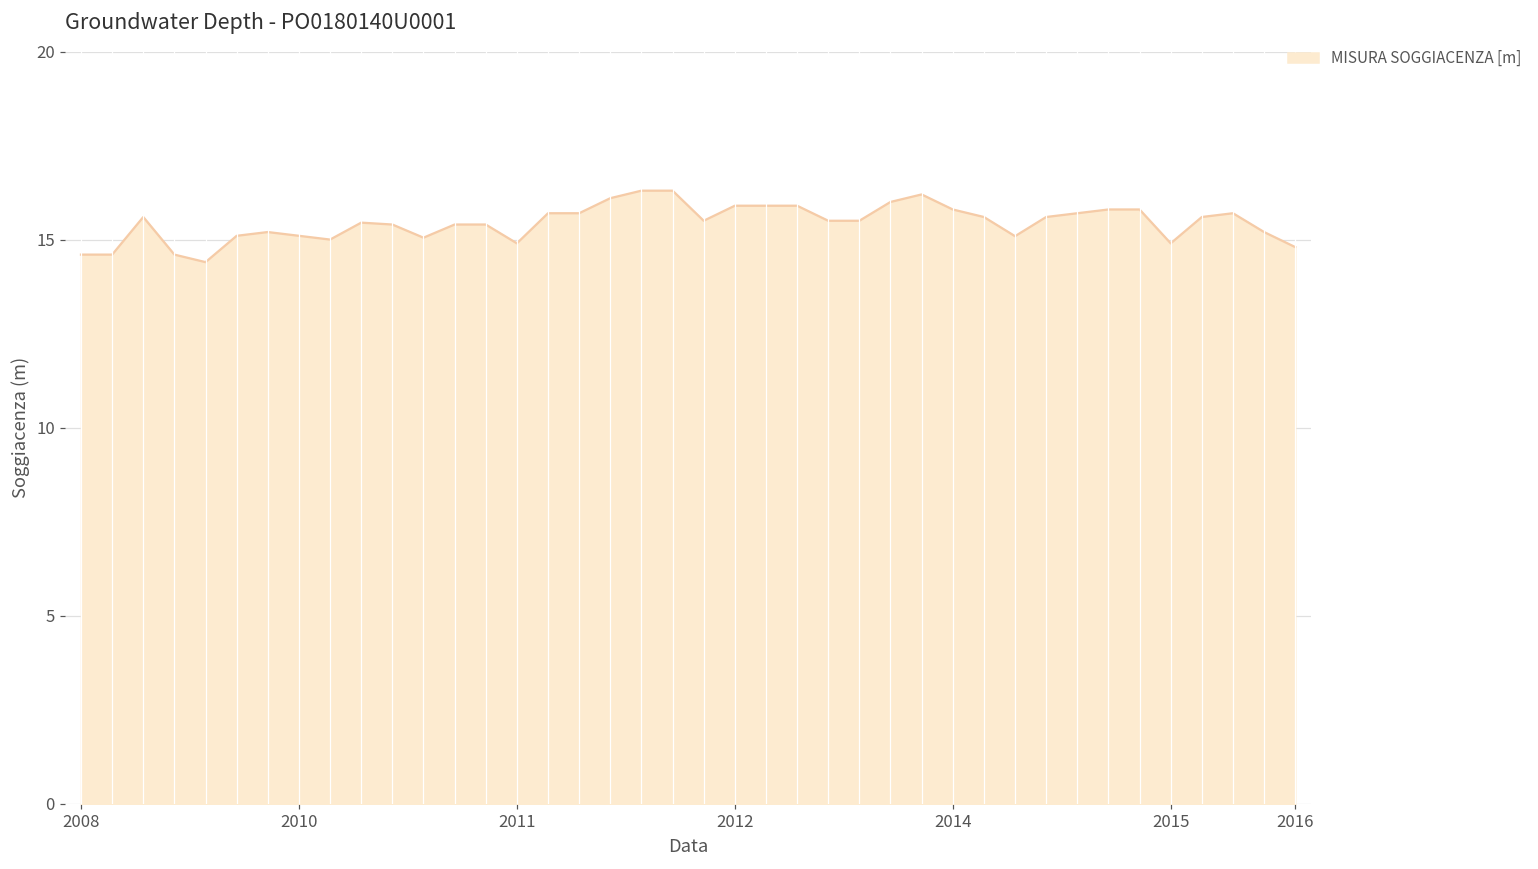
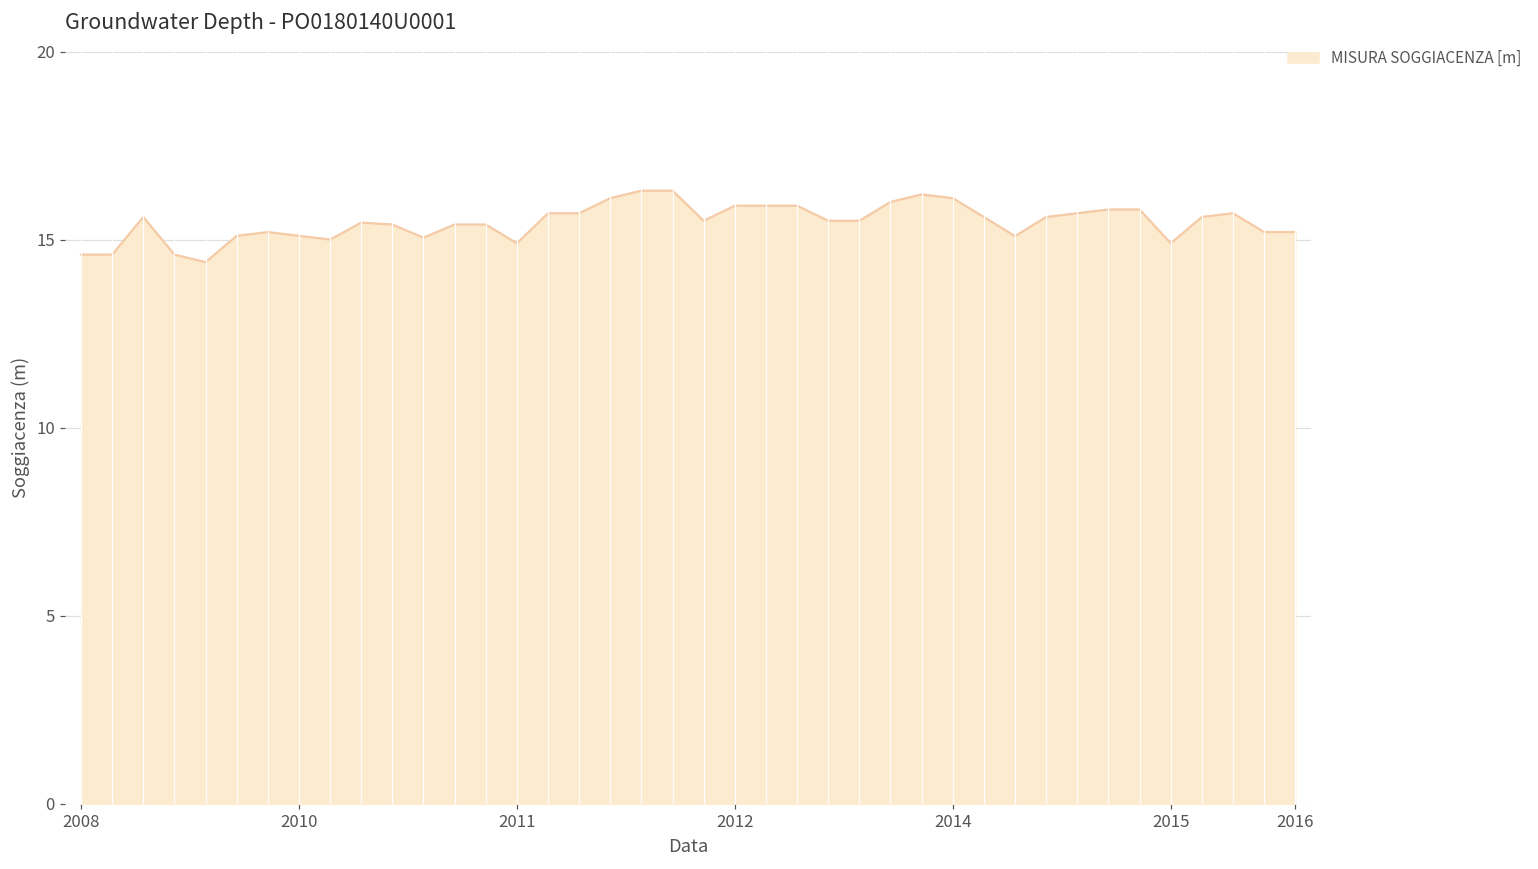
2014: 15.8 -> 16.1
2016: 14.8 -> 15.2
